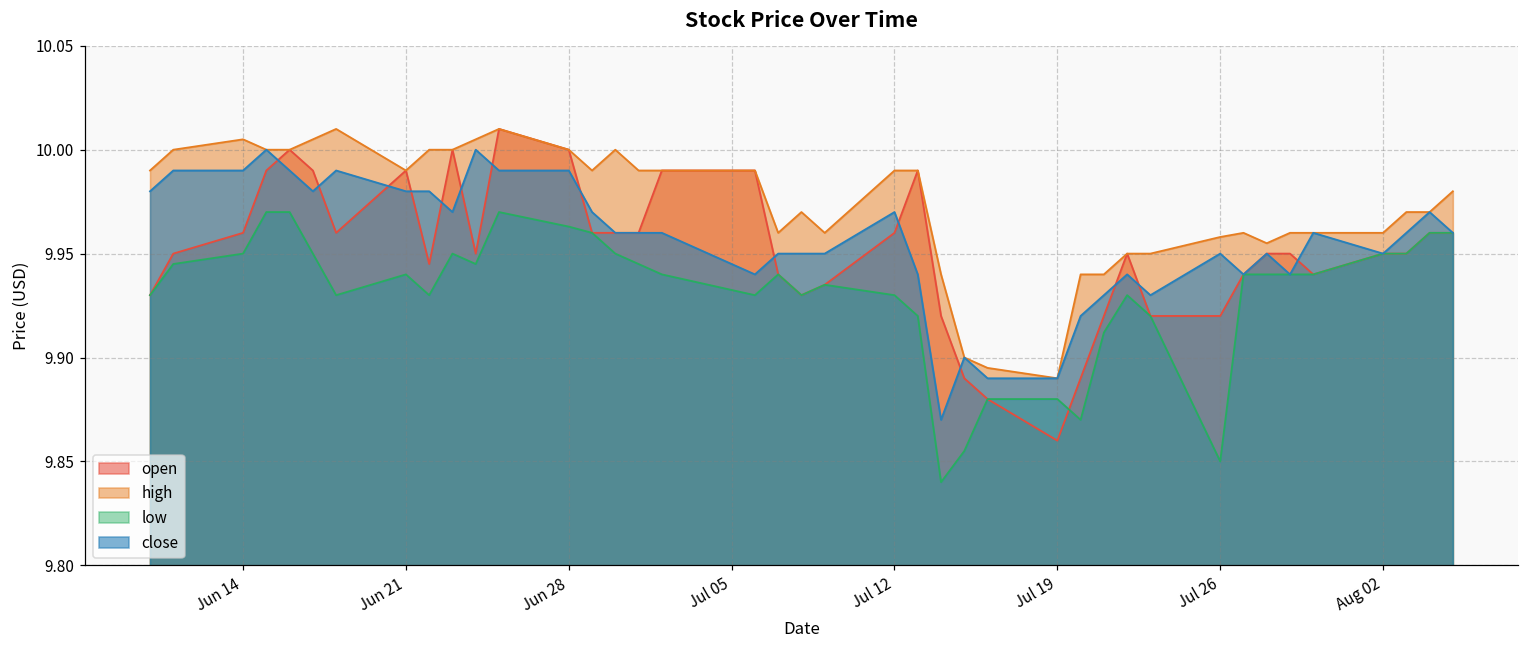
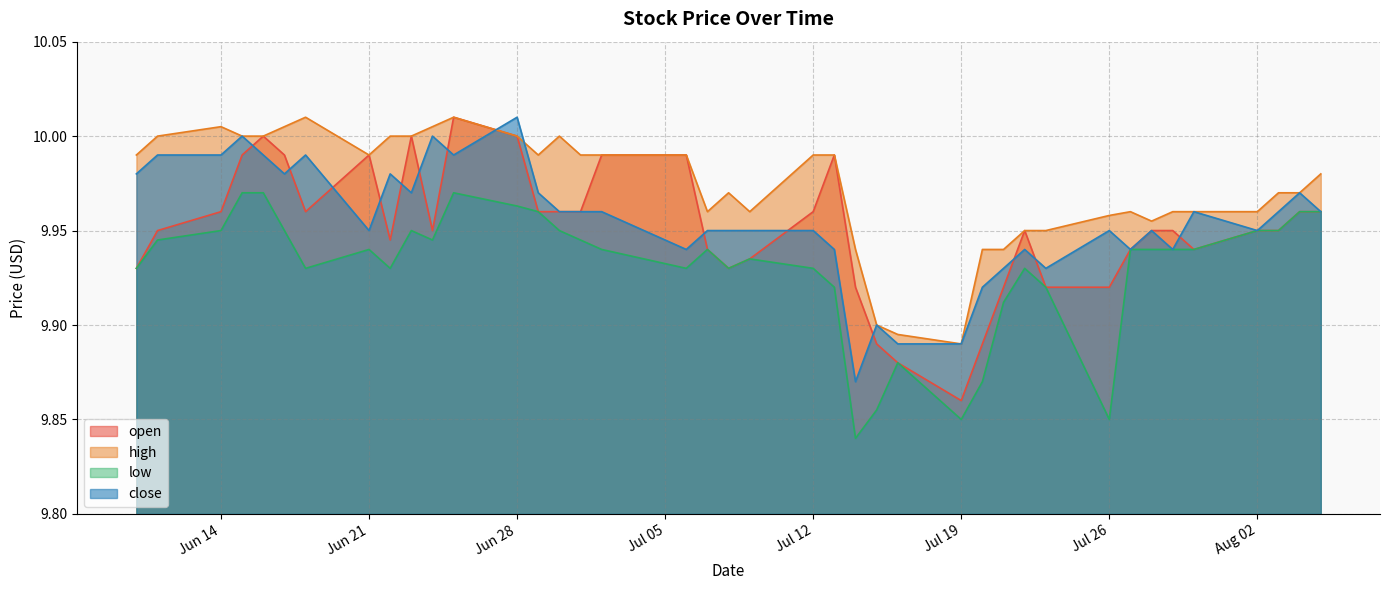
close, Jun 21: 9.98 -> 9.95
close, Jun 28: 9.99 -> 10.01
close, Jul 12: 9.97 -> 9.95
low, Jul 19: 9.88 -> 9.85
